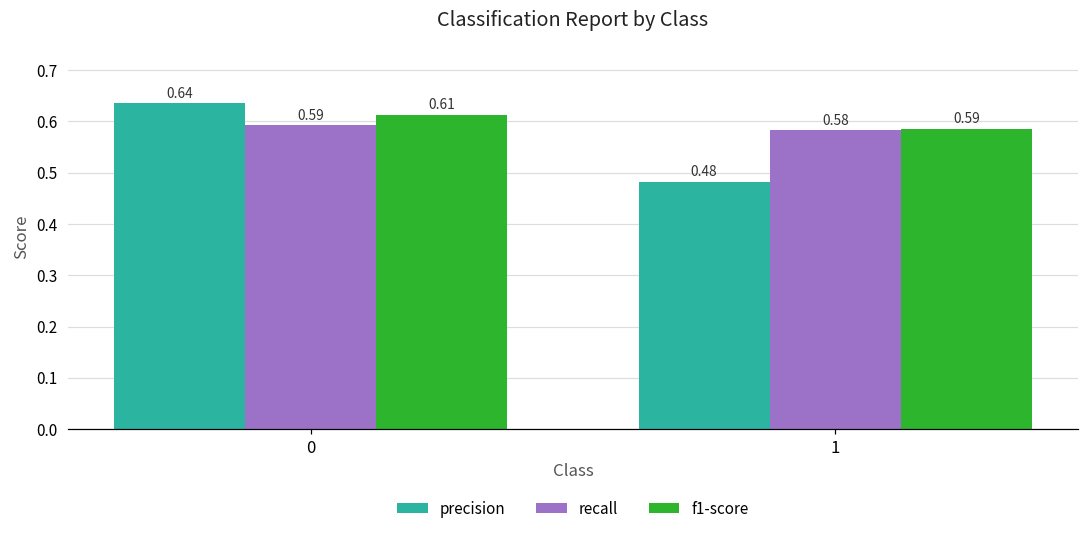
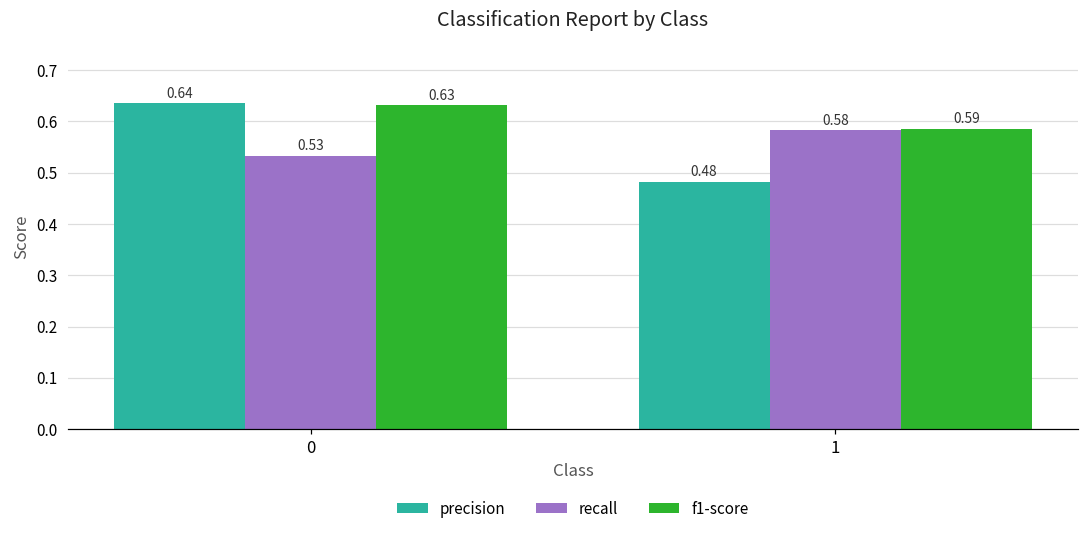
recall, 0: 0.59 -> 0.53
f1-score, 0: 0.61 -> 0.63
